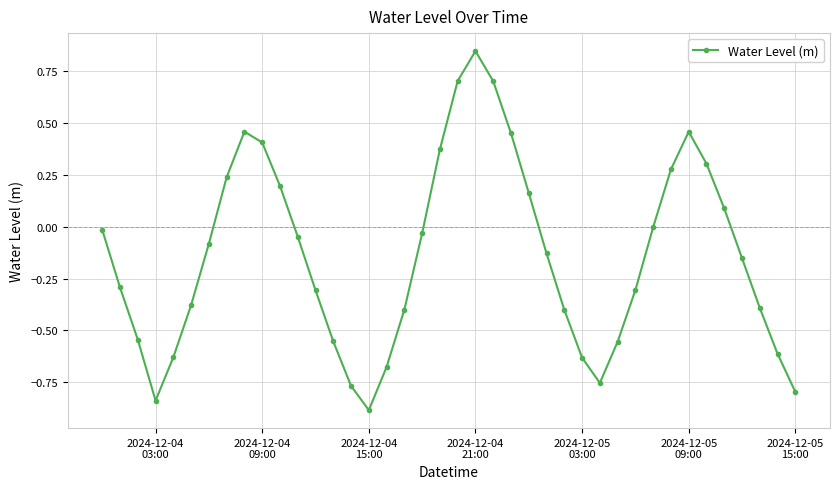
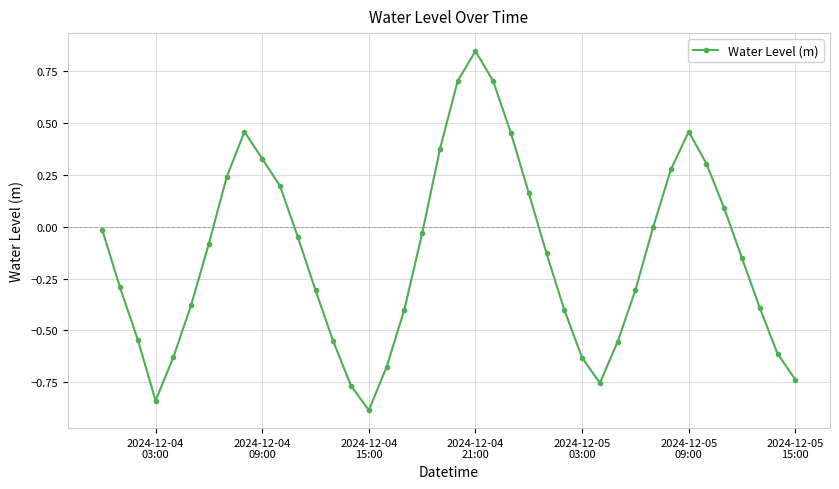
2024-12-04 09:00: 0.41 -> 0.33
2024-12-05 15:00: -0.80 -> -0.74
